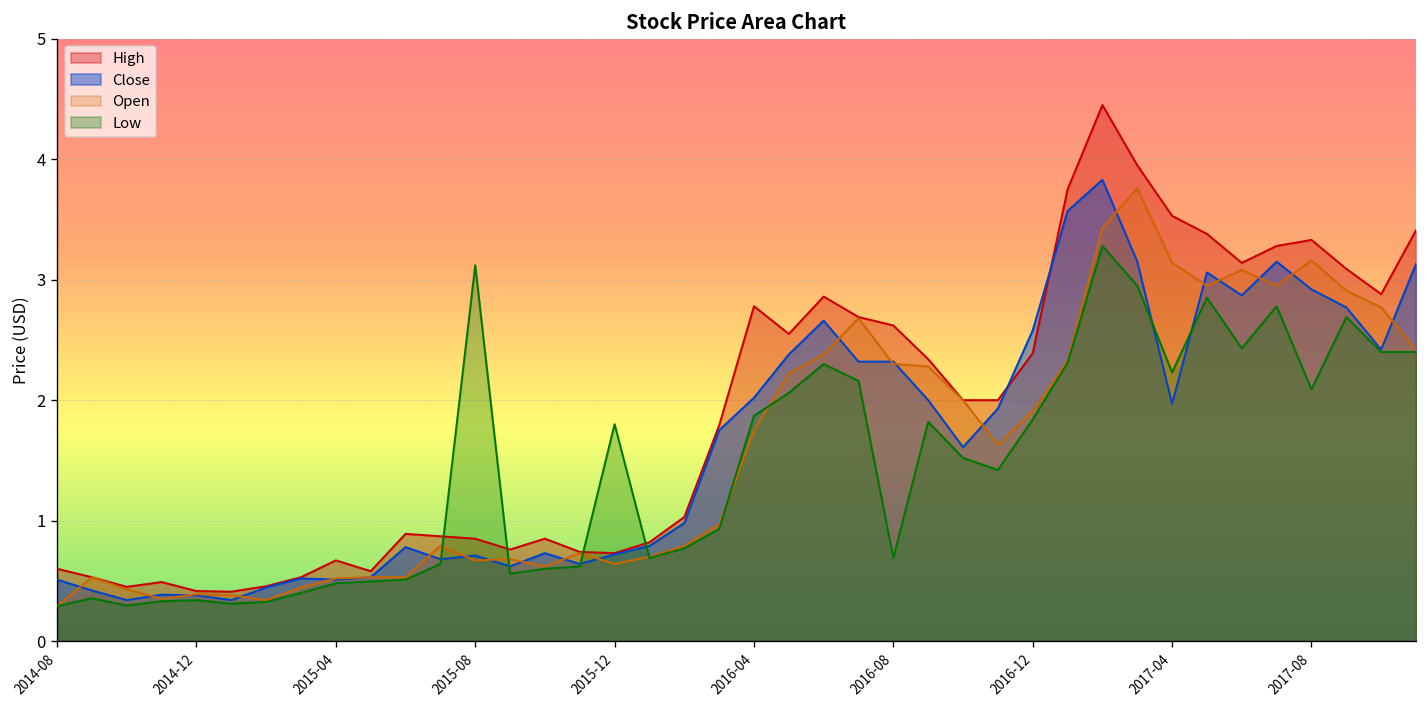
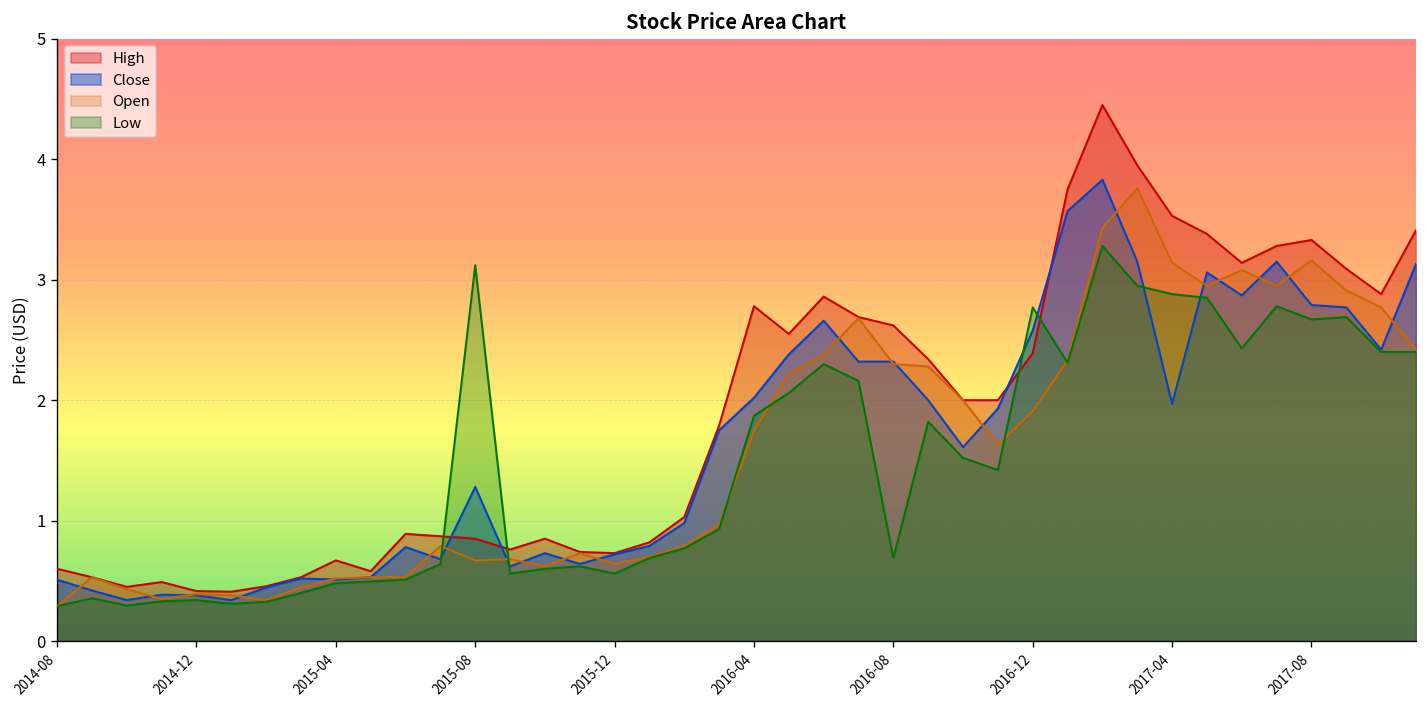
Close, 2015-08: 0.71 -> 1.28
Low, 2015-12: 1.80 -> 0.56
Low, 2016-12: 1.84 -> 2.77
Low, 2017-04: 2.23 -> 2.88
Close, 2017-08: 2.92 -> 2.79
Low, 2017-08: 2.09 -> 2.67
